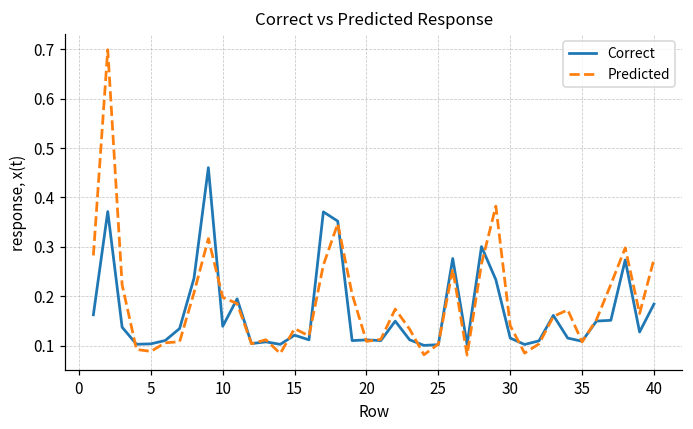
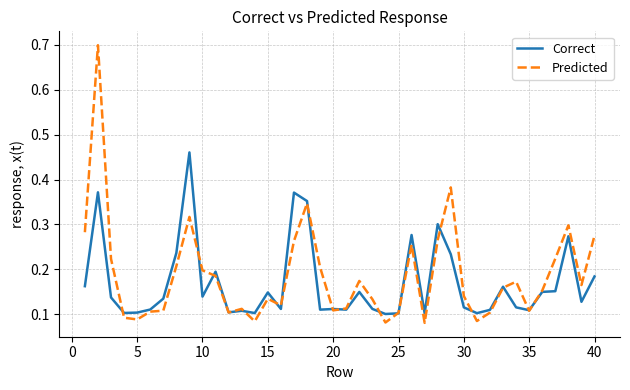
Correct, 15: 0.12 -> 0.15
